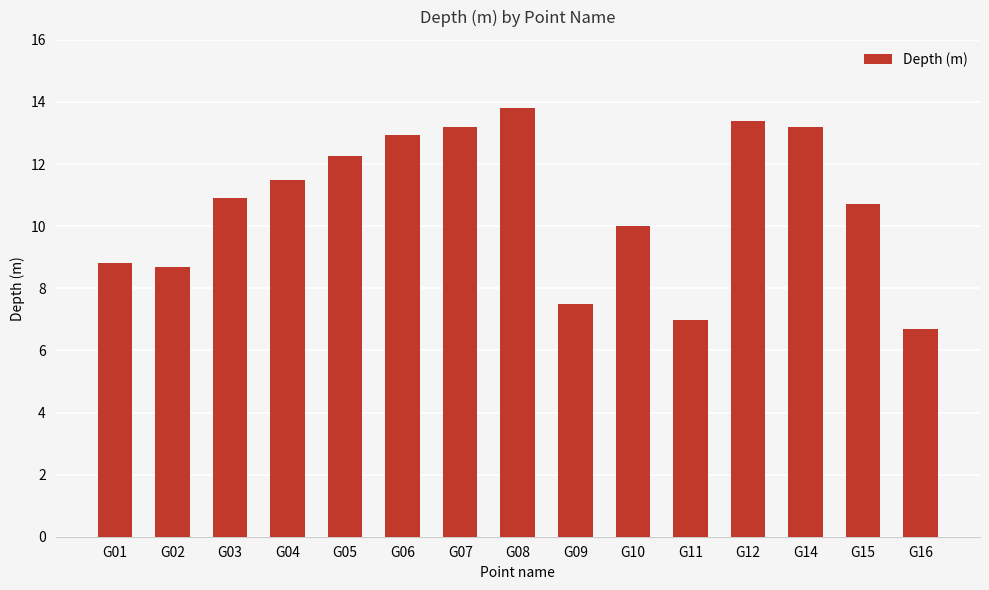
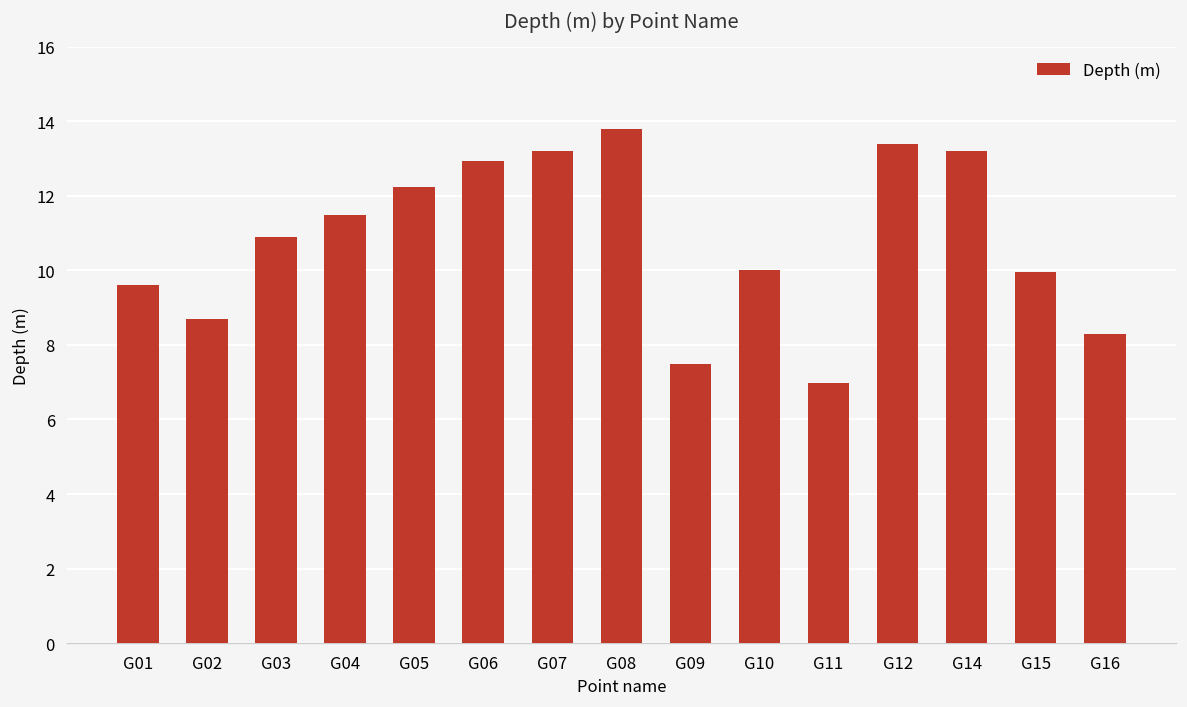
G01: 8.8 -> 9.6
G15: 10.7 -> 10.0
G16: 6.7 -> 8.3
